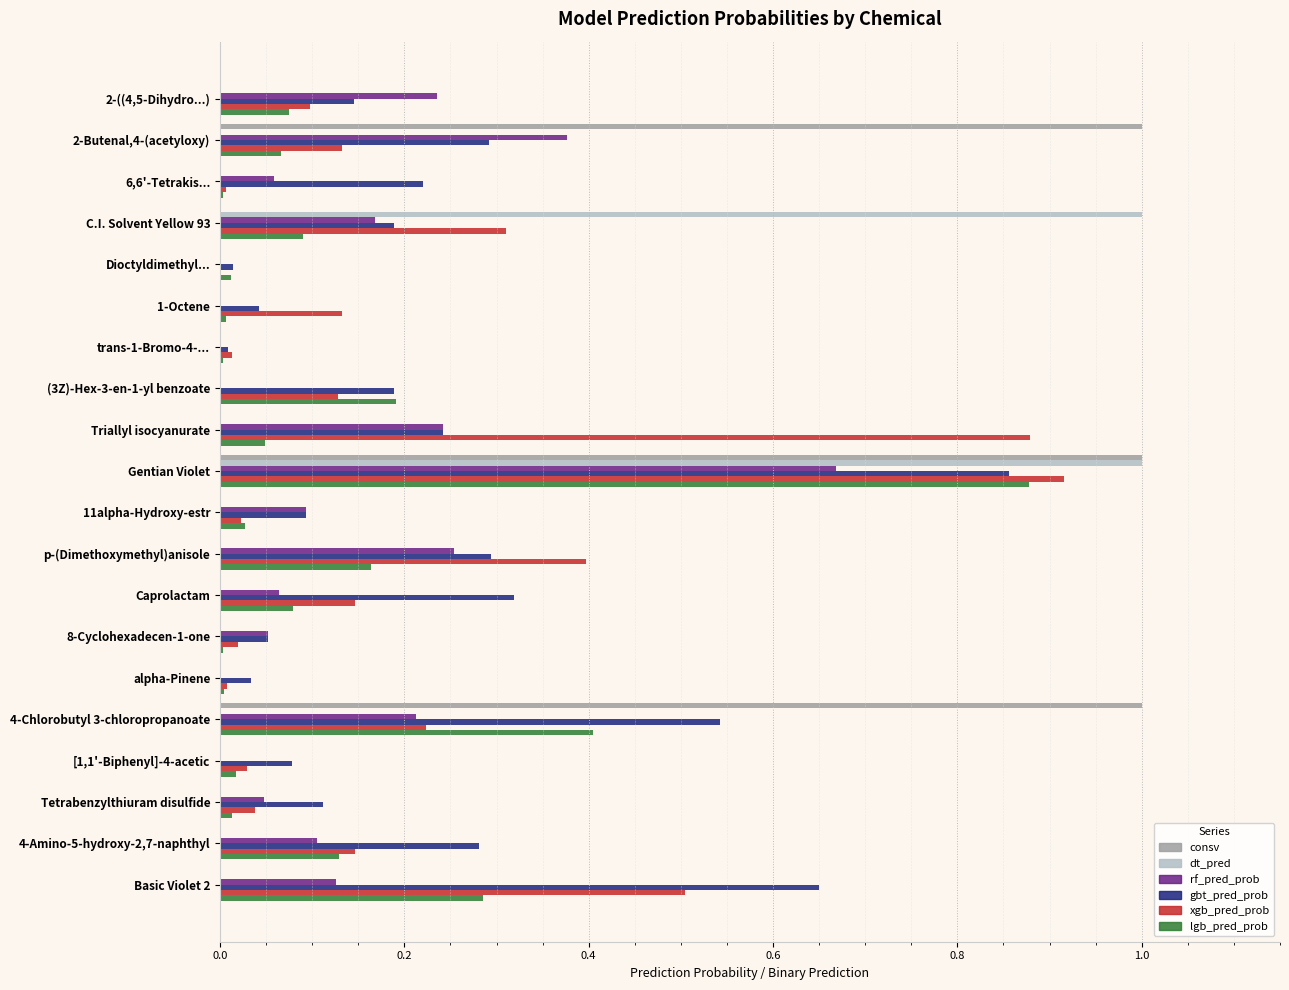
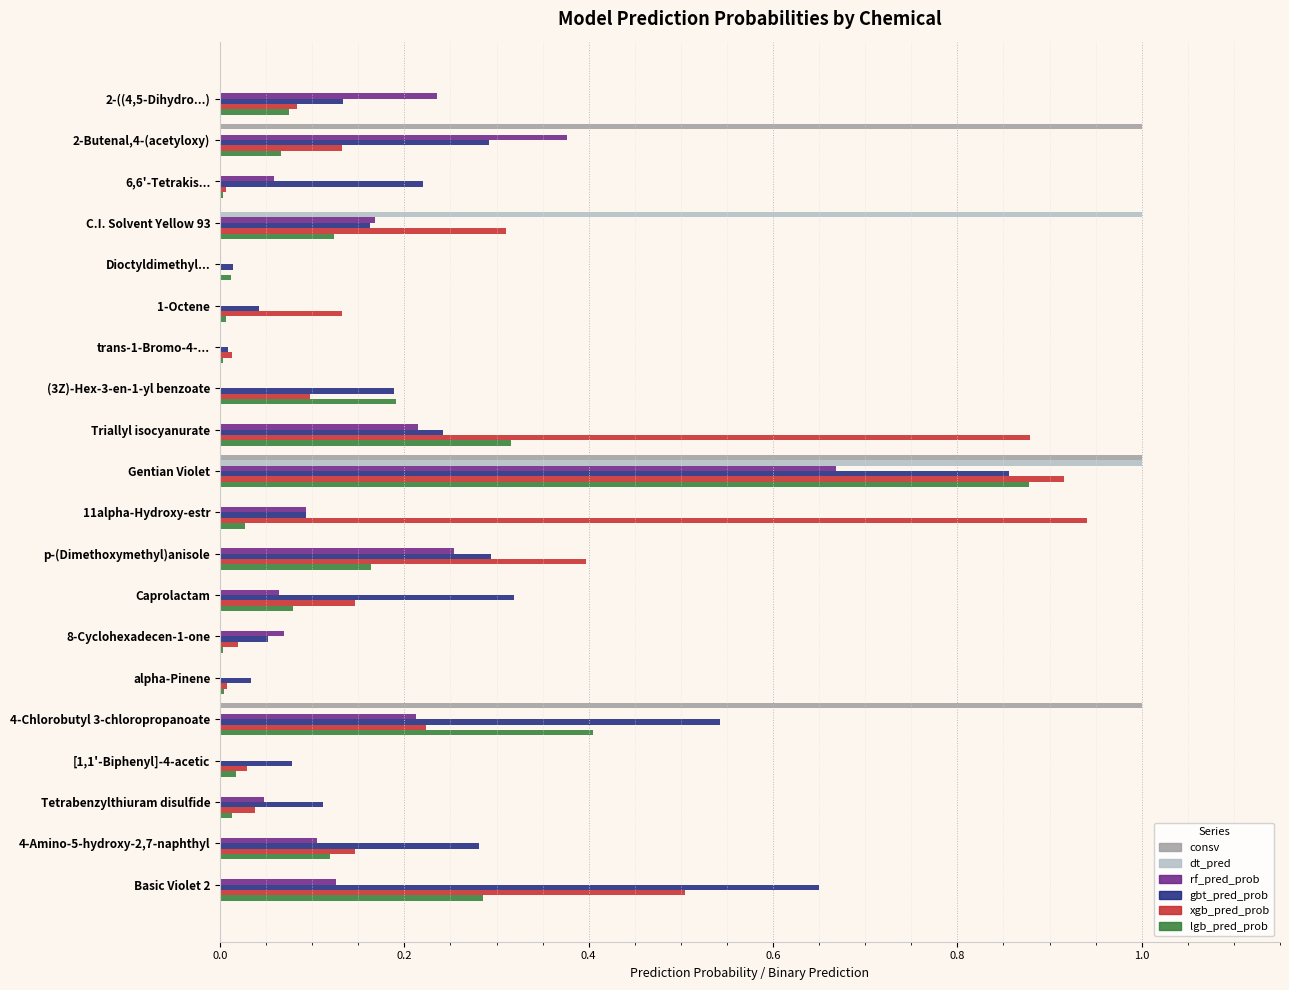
gbt_pred_prob, 2-((4,5-Dihydro...): 0.15 -> 0.13
xgb_pred_prob, 2-((4,5-Dihydro...): 0.10 -> 0.08
gbt_pred_prob, C.I. Solvent Yellow 93: 0.19 -> 0.16
lgb_pred_prob, C.I. Solvent Yellow 93: 0.09 -> 0.12
xgb_pred_prob, (3Z)-Hex-3-en-1-yl benzoate: 0.13 -> 0.10
rf_pred_prob, Triallyl isocyanurate: 0.24 -> 0.21
lgb_pred_prob, Triallyl isocyanurate: 0.05 -> 0.32
xgb_pred_prob, 11alpha-Hydroxy-estr: 0.02 -> 0.94
rf_pred_prob, 8-Cyclohexadecen-1-one: 0.05 -> 0.07
lgb_pred_prob, 4-Amino-5-hydroxy-2,7-naphthyl: 0.13 -> 0.12
